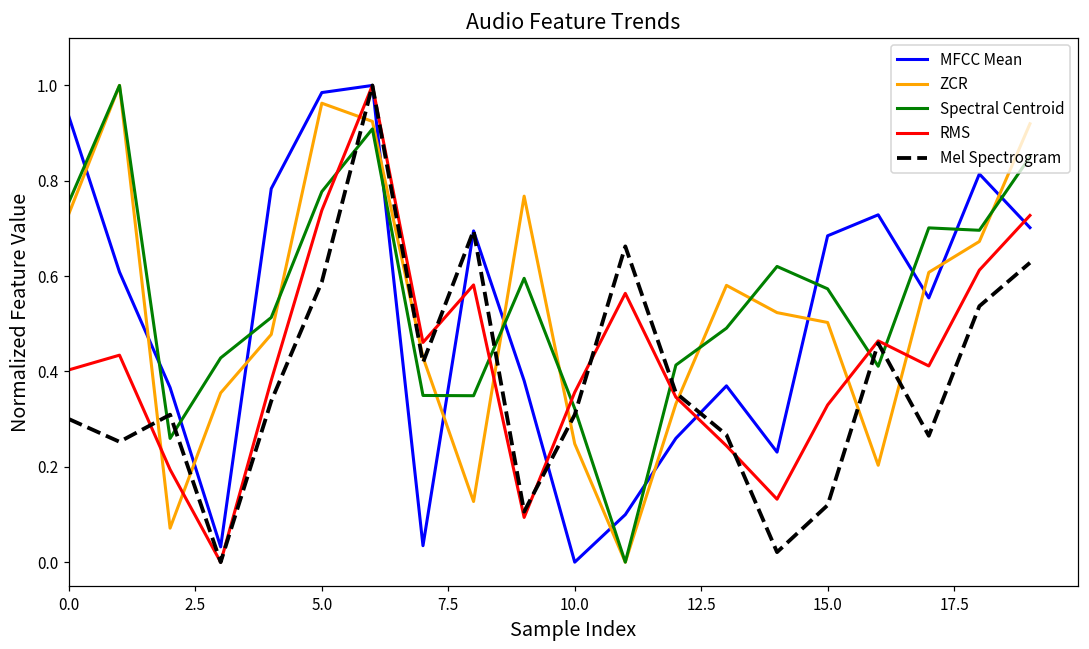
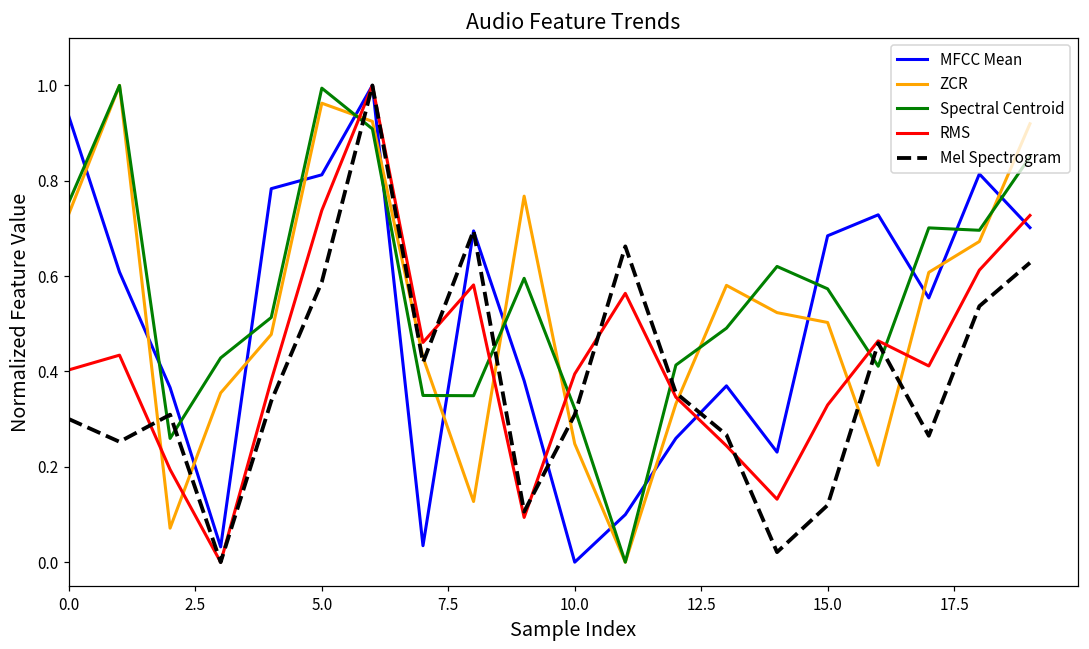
MFCC Mean, 5.0: 0.99 -> 0.81
Spectral Centroid, 5.0: 0.78 -> 0.99
RMS, 10.0: 0.36 -> 0.39
